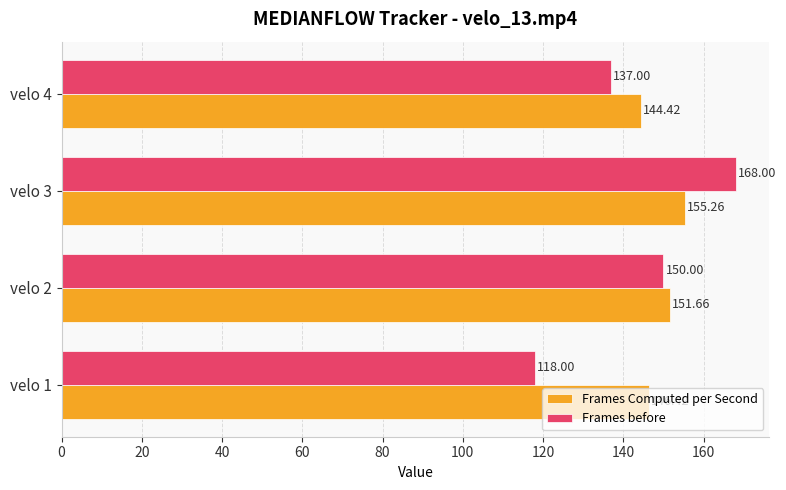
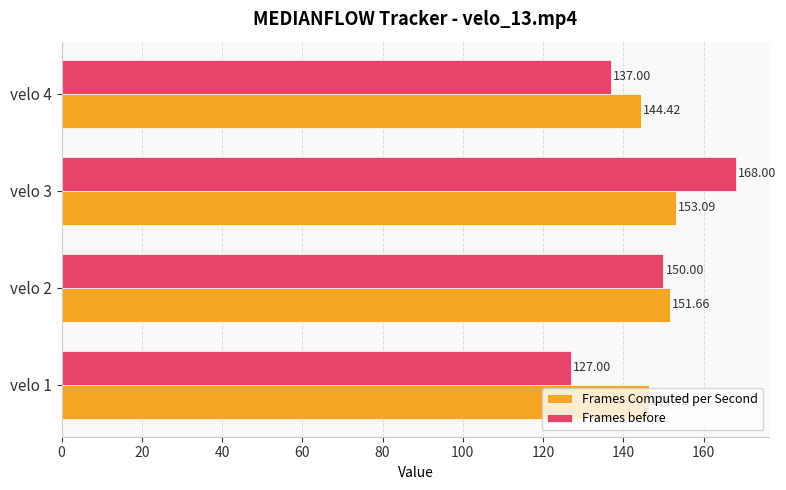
Frames Computed per Second, velo 3: 155.26 -> 153.09
Frames before, velo 1: 118.00 -> 127.00
